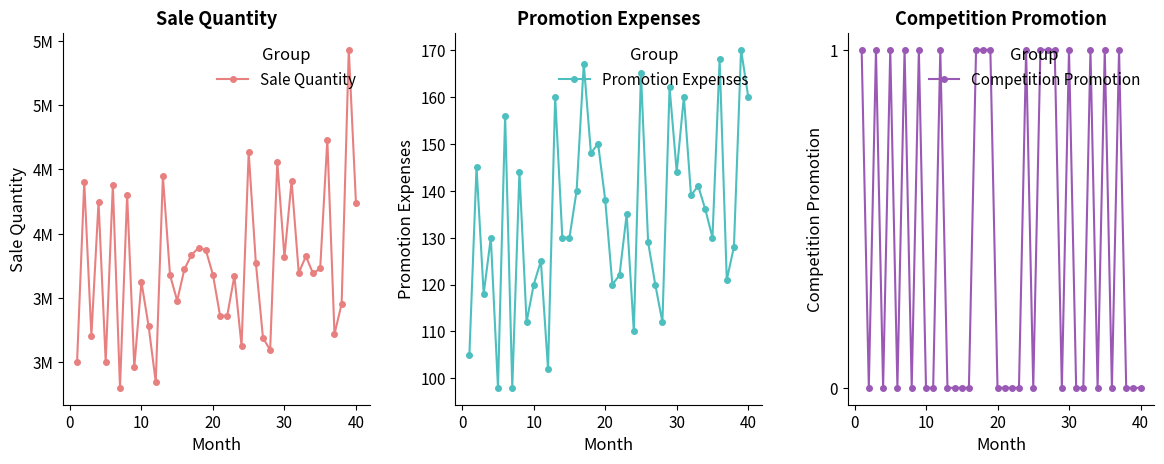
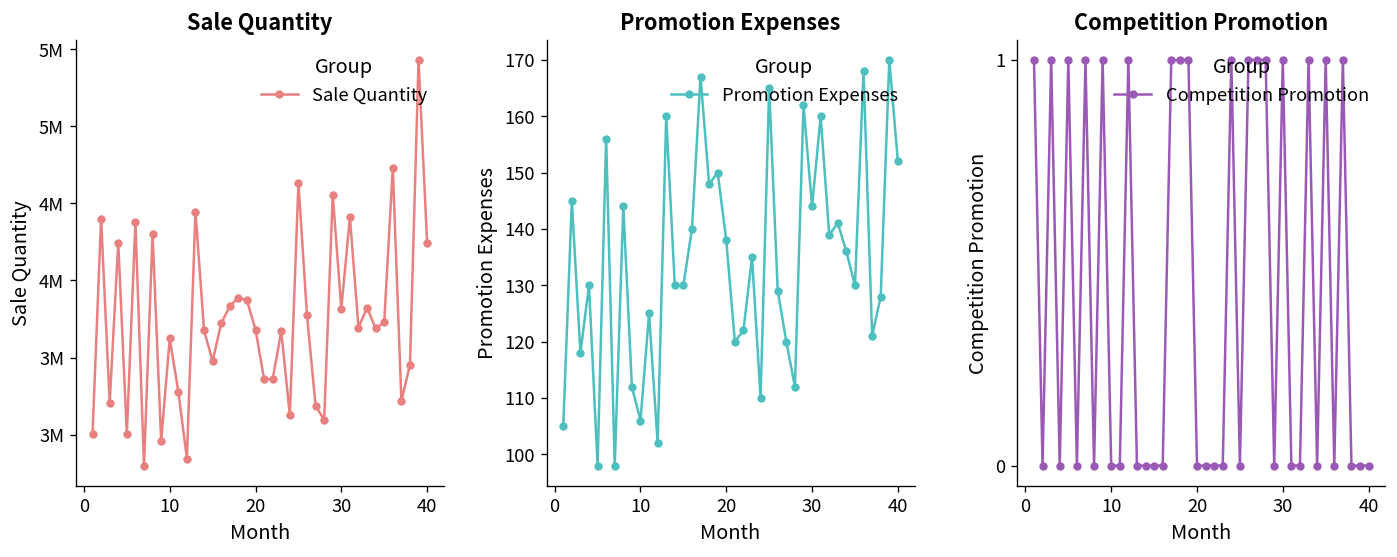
Promotion Expenses, 10: 120 -> 106
Promotion Expenses, 40: 160 -> 152
